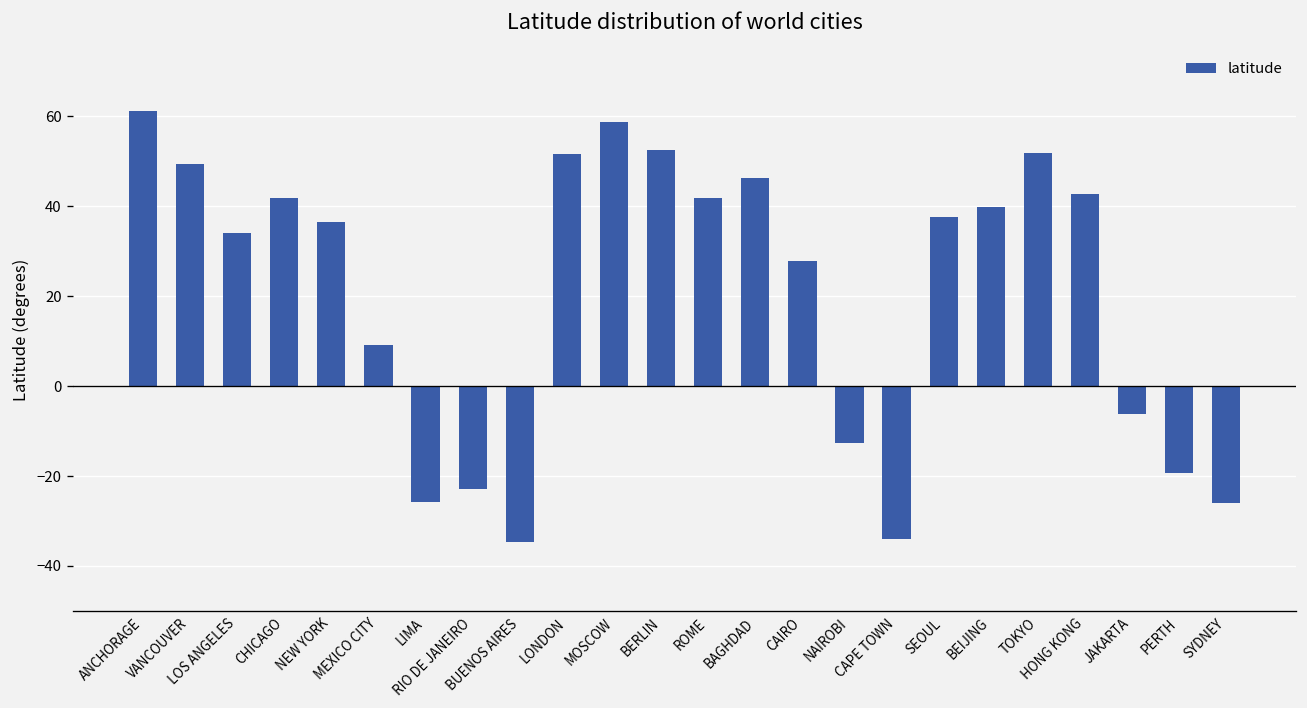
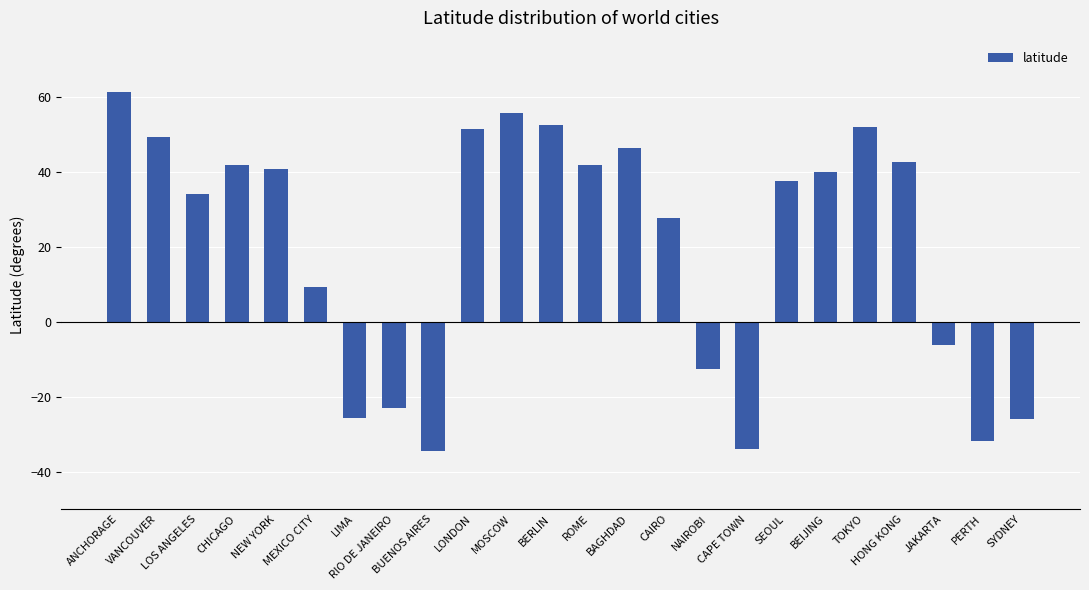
NEW YORK: 37 -> 41
MOSCOW: 59 -> 56
PERTH: -19 -> -32
